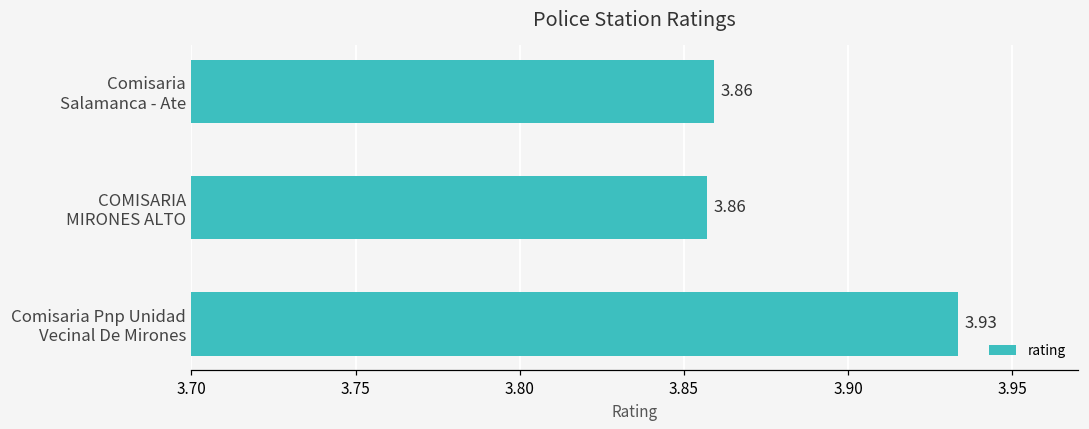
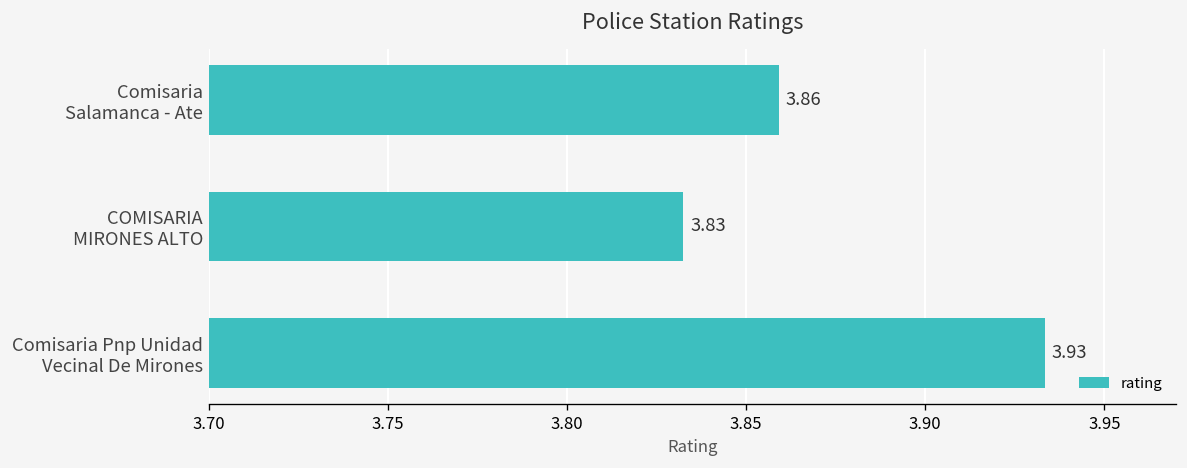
COMISARIA MIRONES ALTO: 3.86 -> 3.83
